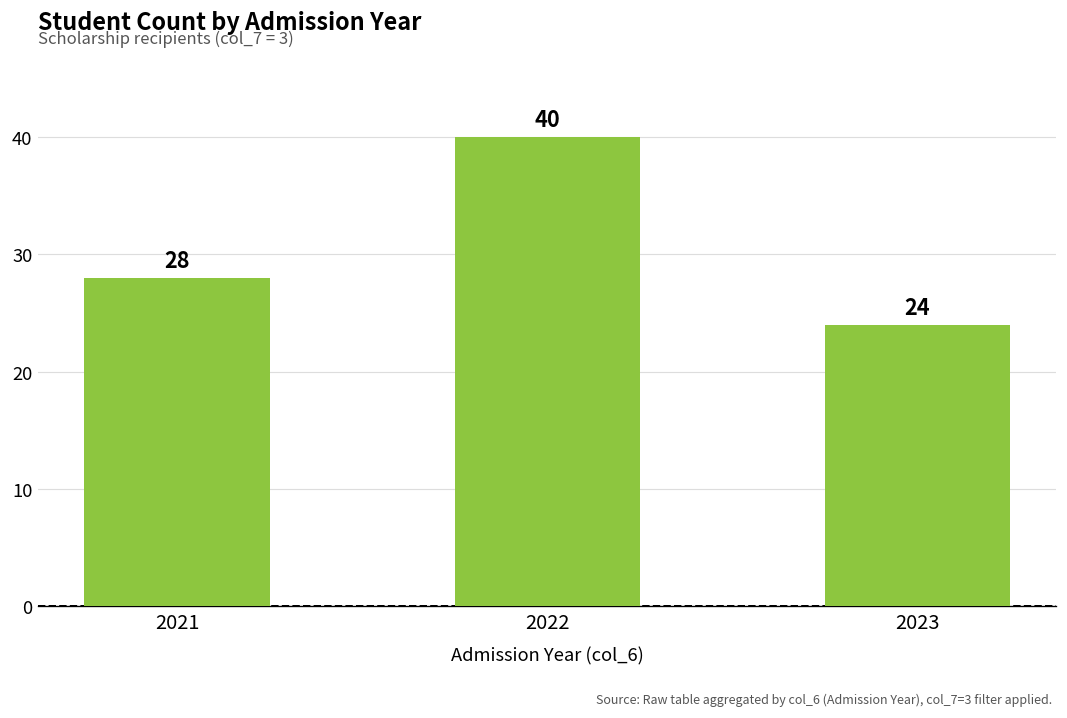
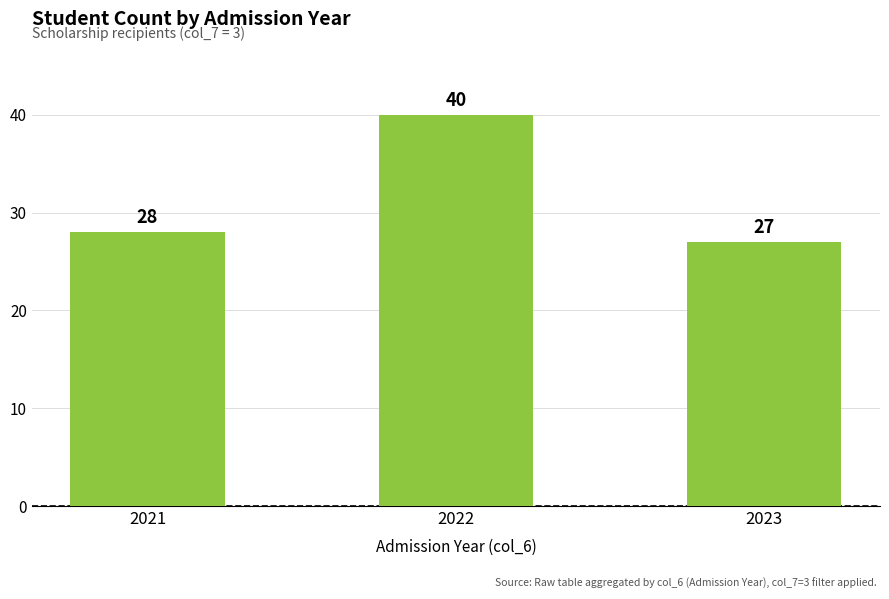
2023: 24 -> 27
